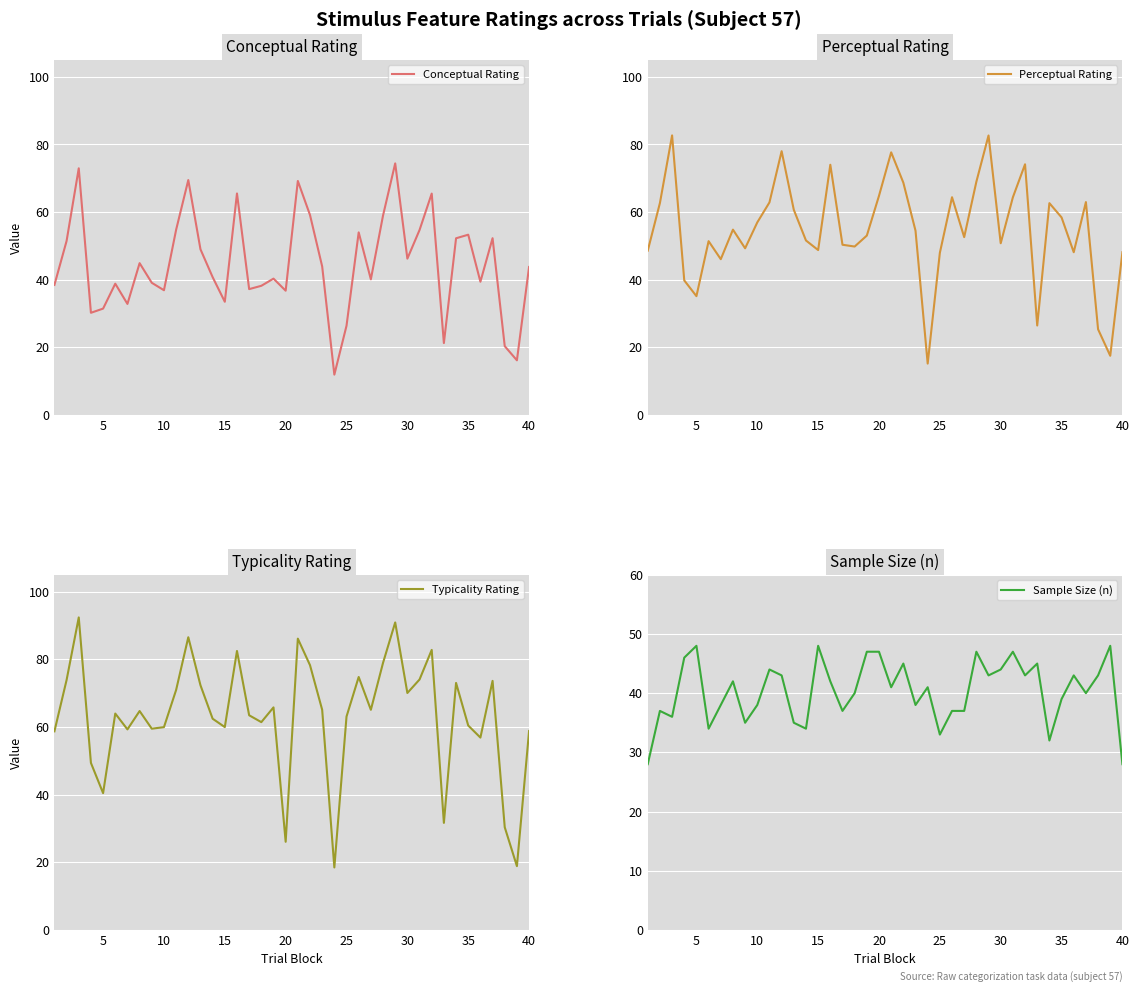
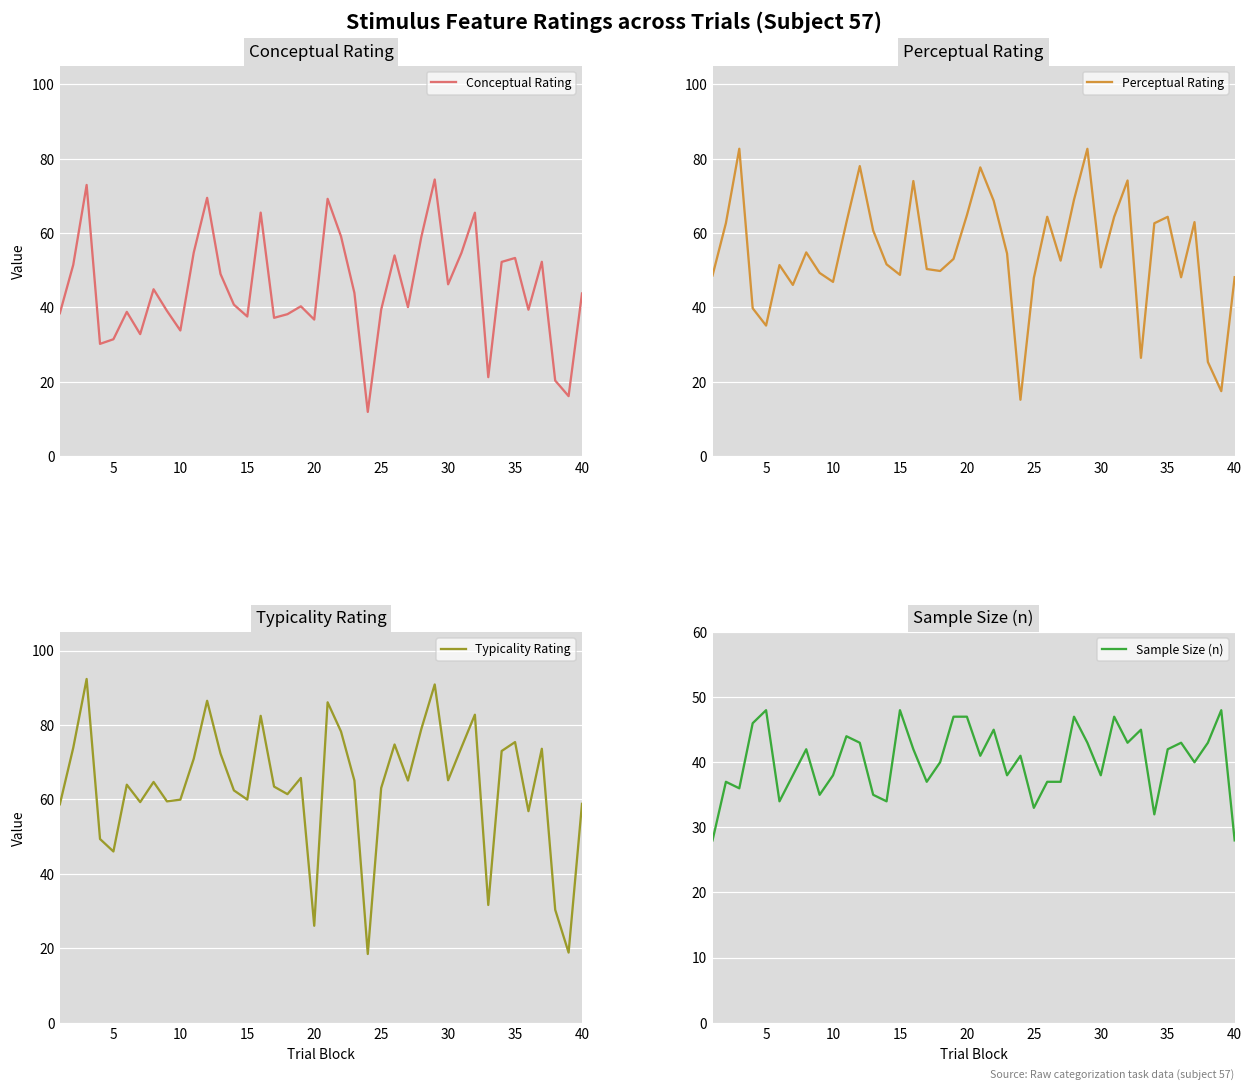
Conceptual Rating, 10: 37 -> 34
Conceptual Rating, 15: 33 -> 38
Conceptual Rating, 25: 26 -> 39
Perceptual Rating, 10: 57 -> 47
Perceptual Rating, 35: 58 -> 64
Typicality Rating, 5: 40 -> 46
Typicality Rating, 30: 70 -> 65
Typicality Rating, 35: 60 -> 75
Sample Size (n), 30: 44 -> 38
Sample Size (n), 35: 39 -> 42
